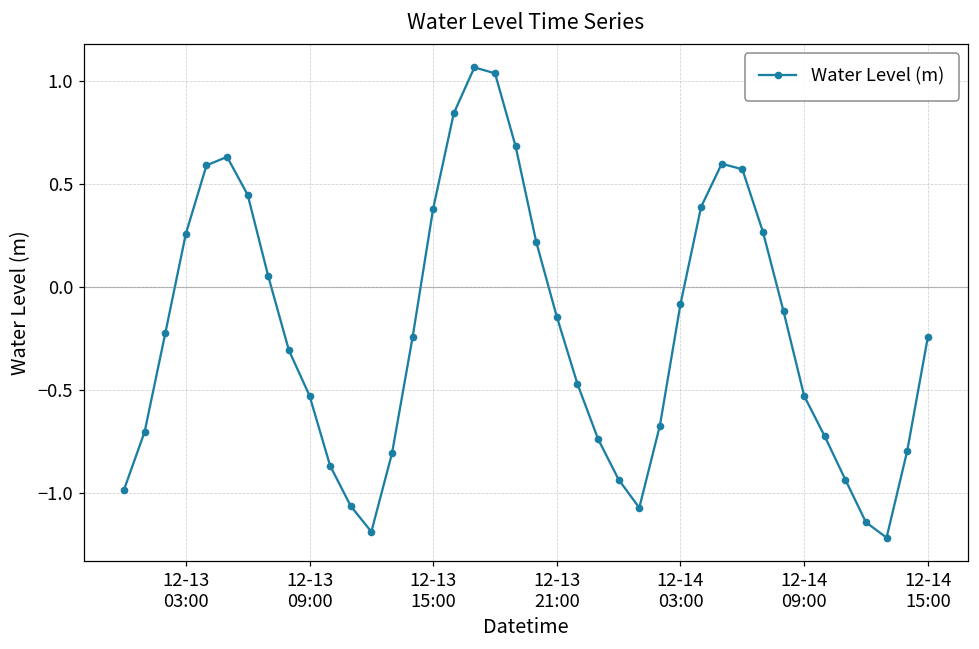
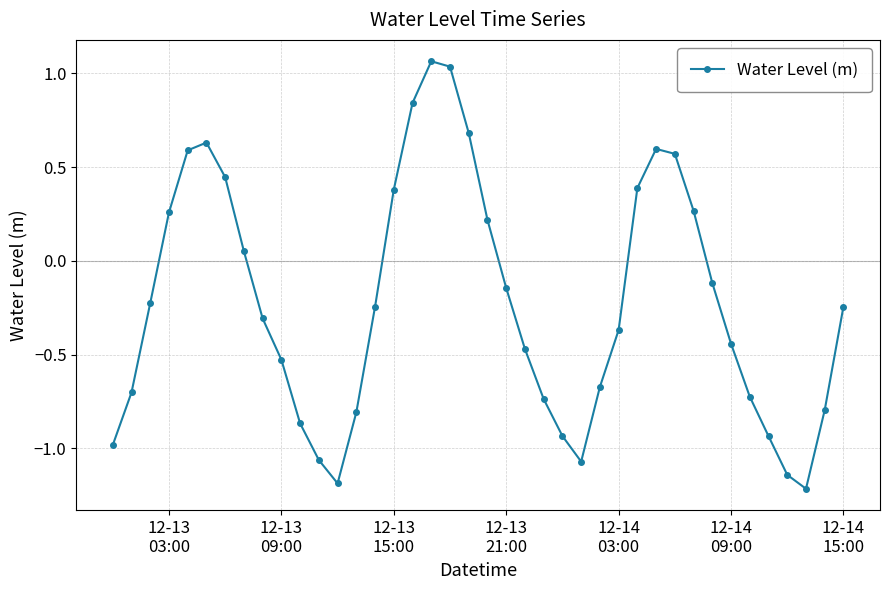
12-14 03:00: -0.08 -> -0.37
12-14 09:00: -0.53 -> -0.44
